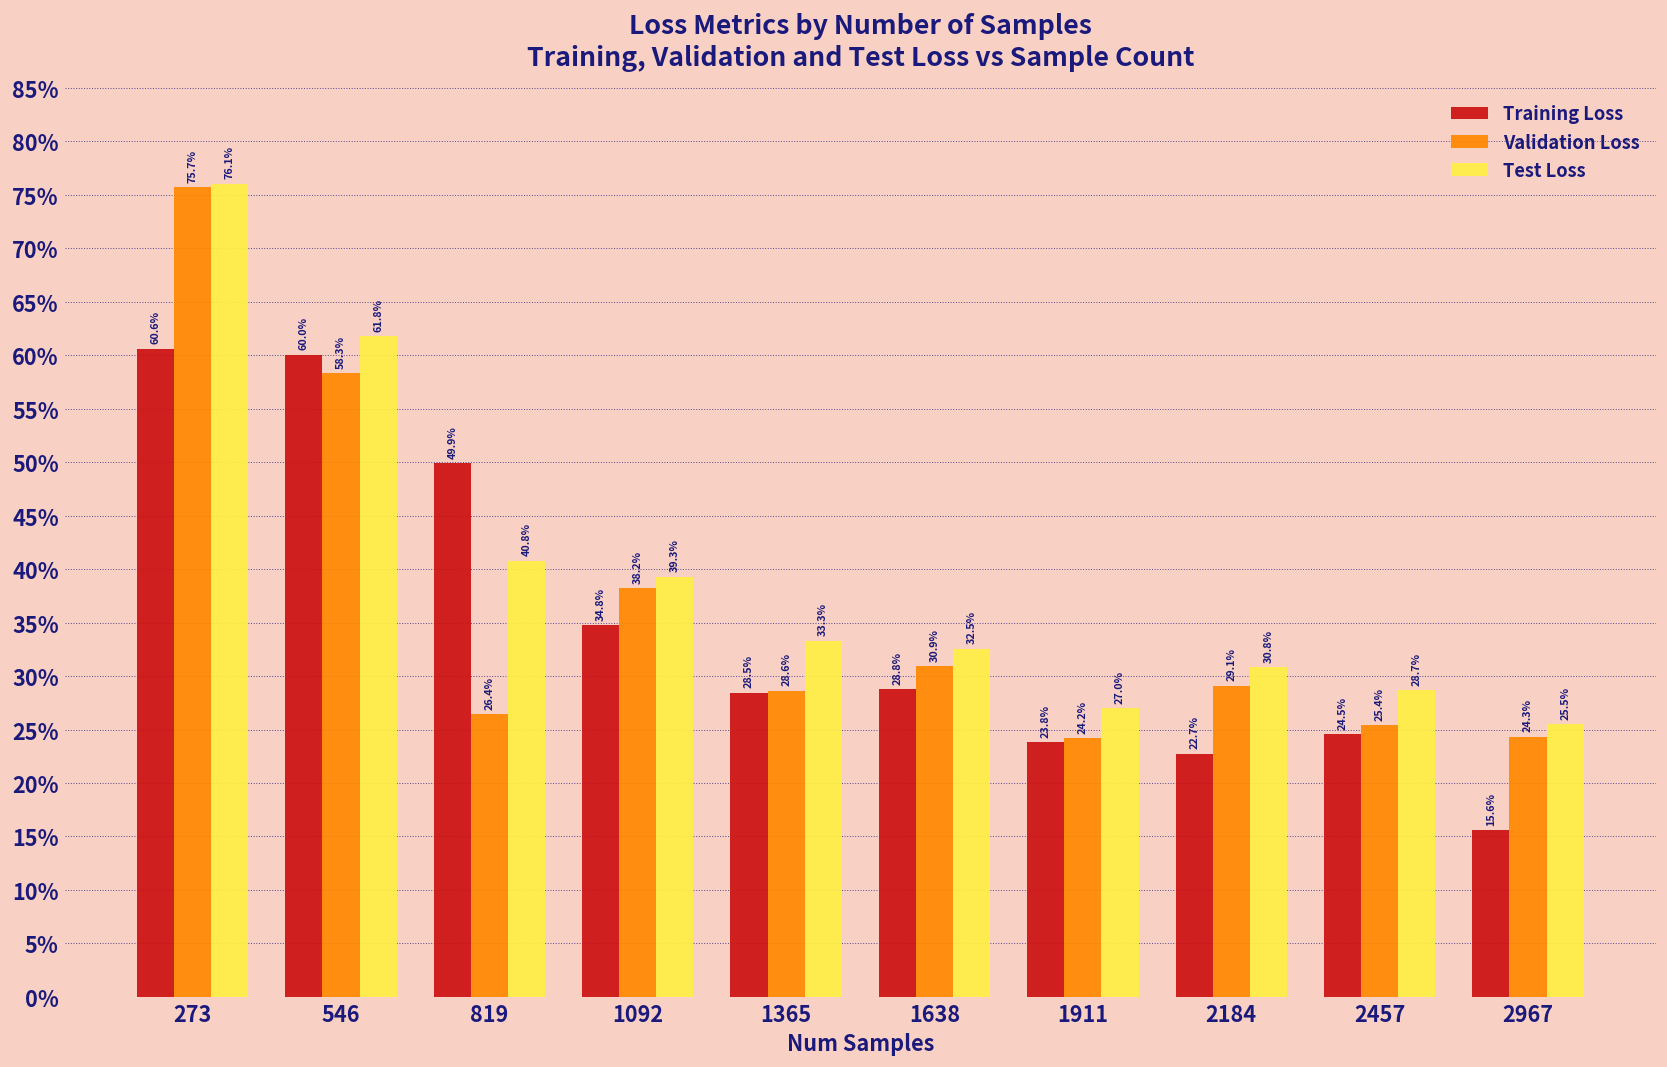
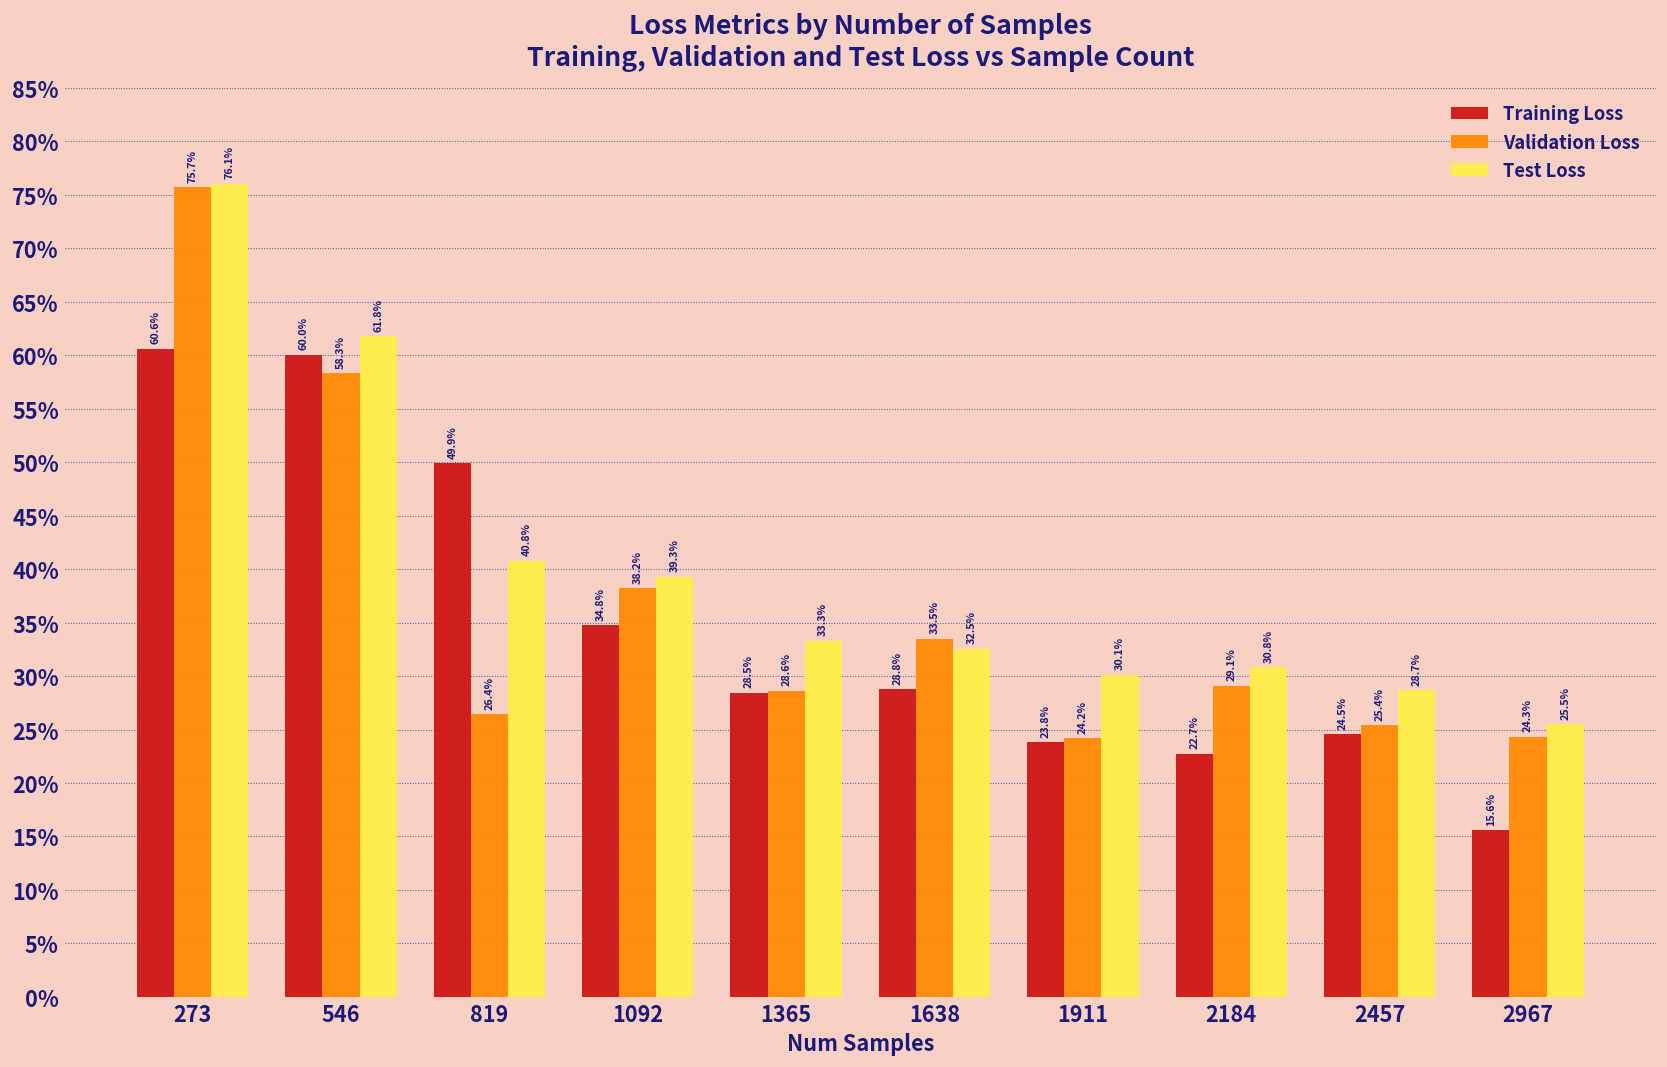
Validation Loss, 1638: 30.9% -> 33.5%
Test Loss, 1911: 27.0% -> 30.1%
